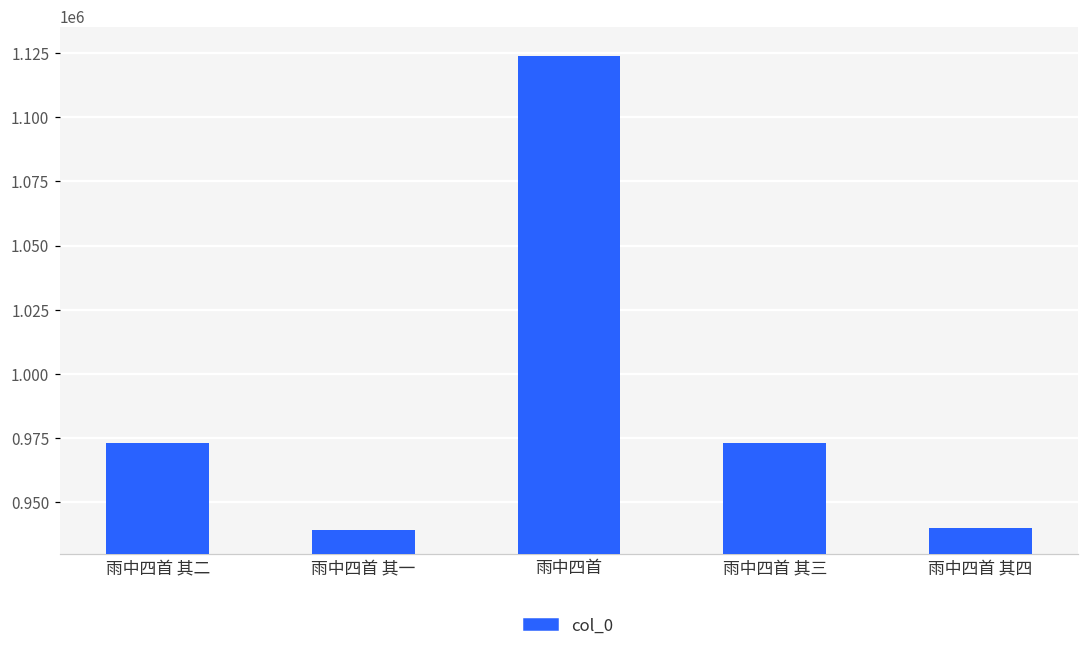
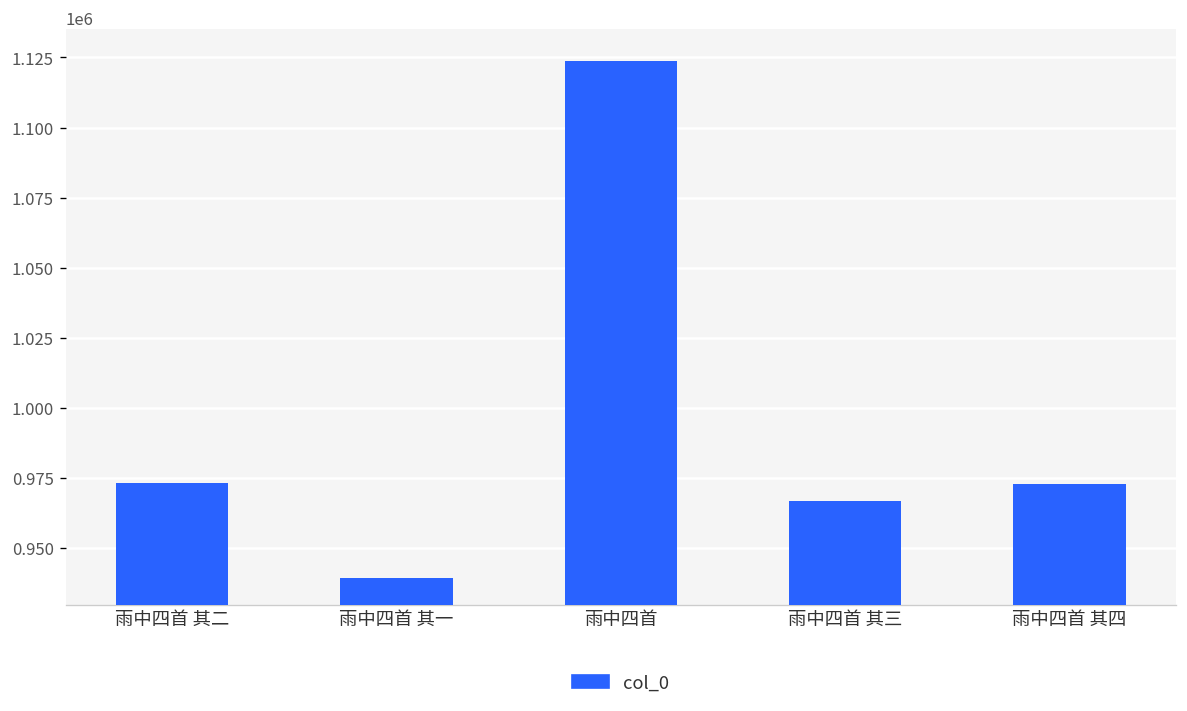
雨中四首 其三: 973000 -> 967000
雨中四首 其四: 940000 -> 973000
